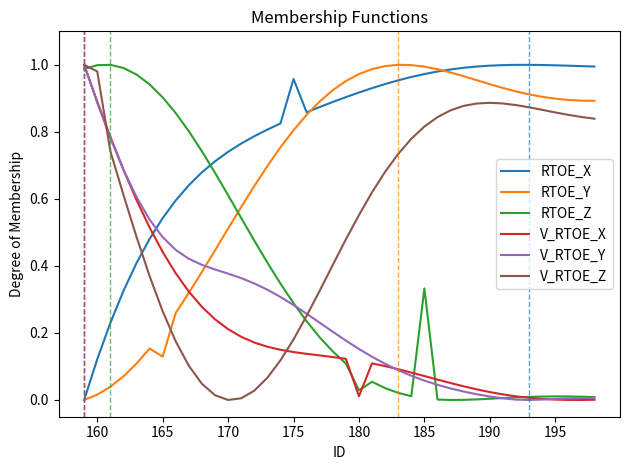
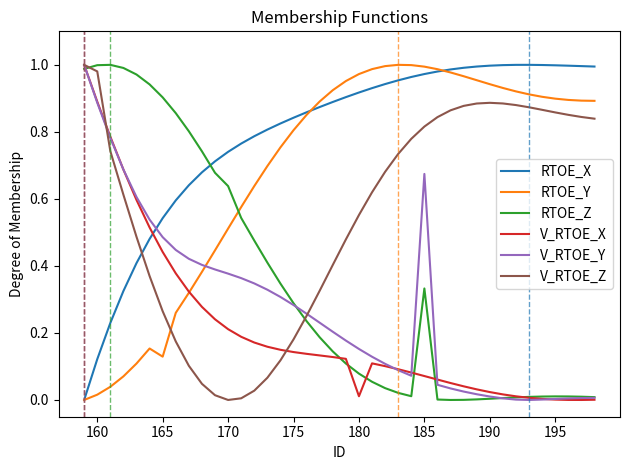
RTOE_Z, 170: 0.61 -> 0.64
RTOE_X, 175: 0.96 -> 0.84
RTOE_Z, 180: 0.03 -> 0.08
V_RTOE_Y, 185: 0.06 -> 0.67
